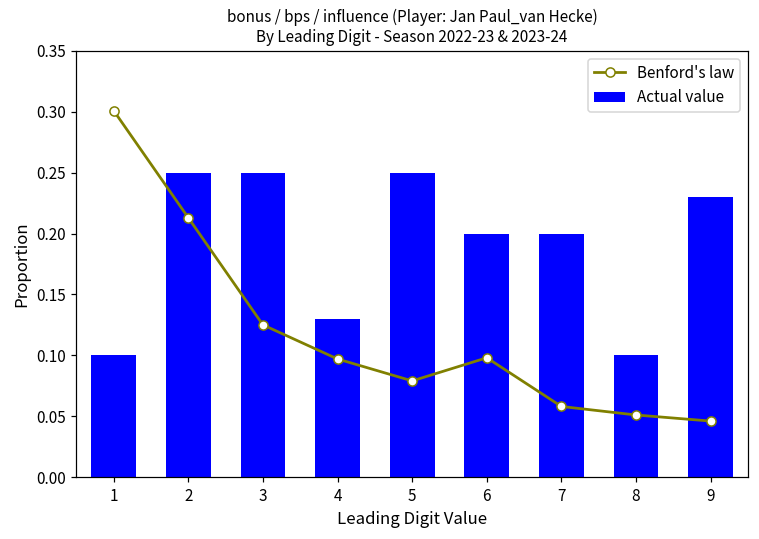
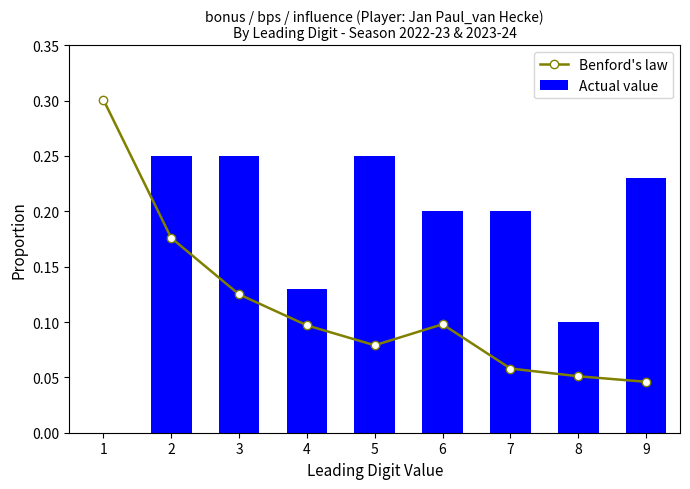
Actual value, 1: 0.1 -> 0.0
Benford's law, 2: 0.213 -> 0.176
